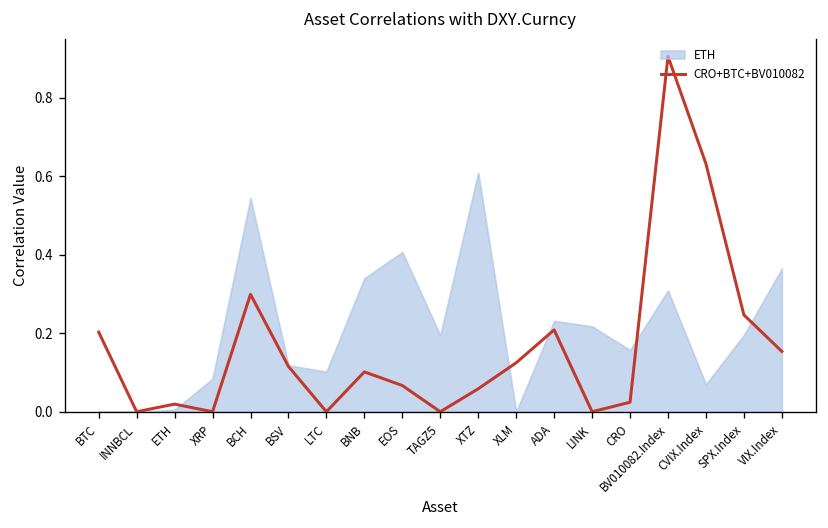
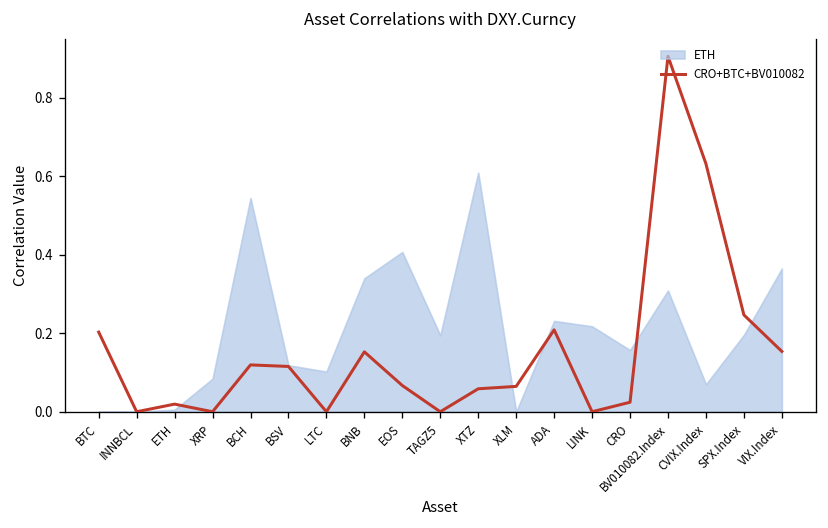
CRO+BTC+BV010082, BCH: 0.30 -> 0.12
CRO+BTC+BV010082, BNB: 0.10 -> 0.15
CRO+BTC+BV010082, XLM: 0.12 -> 0.06
